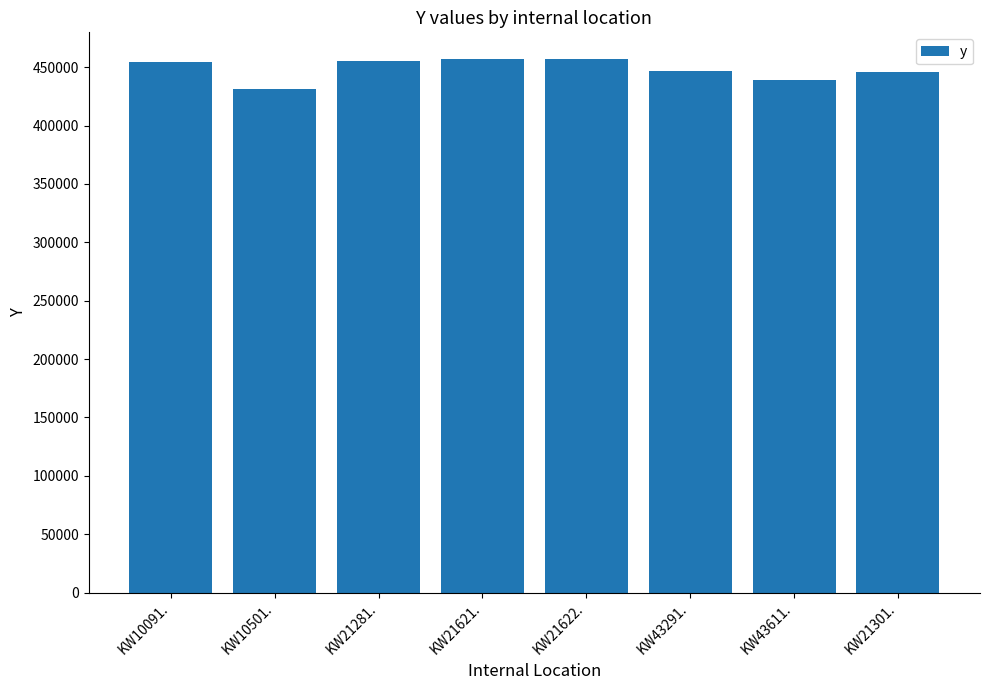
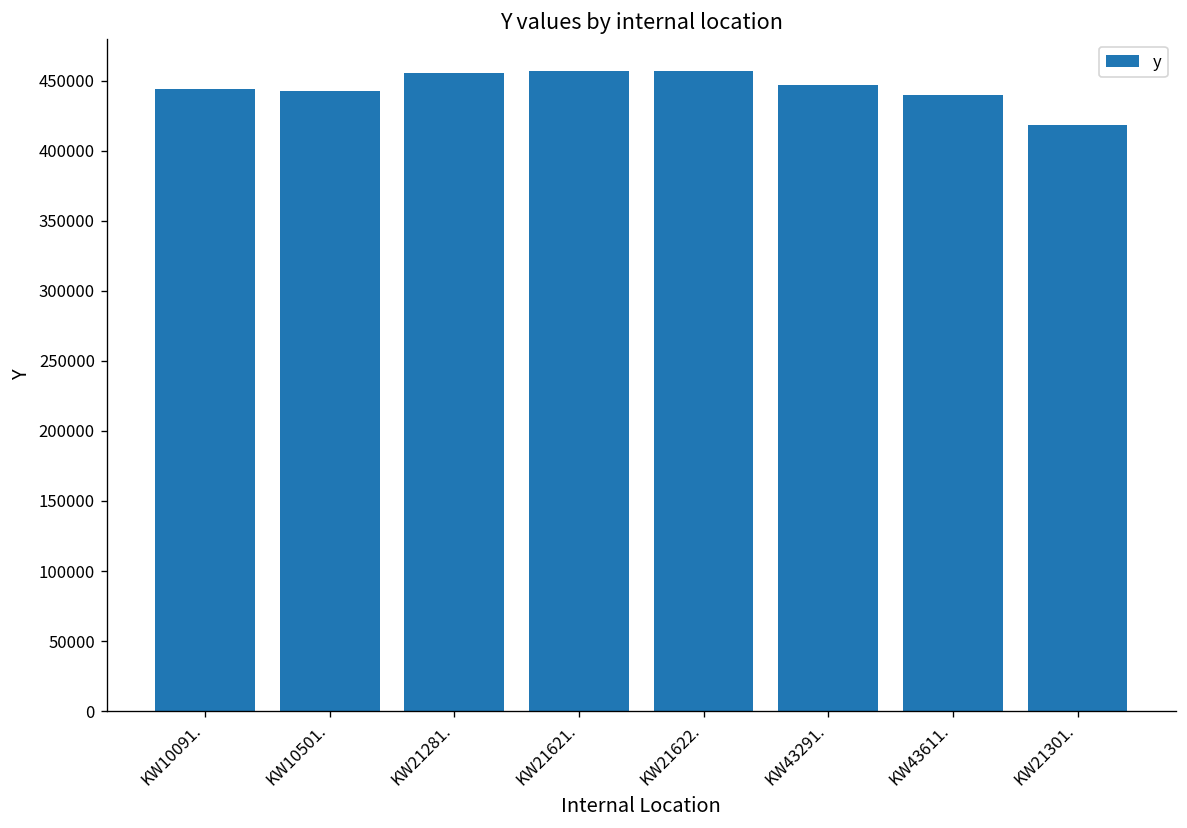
KW10091.: 455000 -> 444000
KW10501.: 432000 -> 443000
KW21301.: 446000 -> 418000
